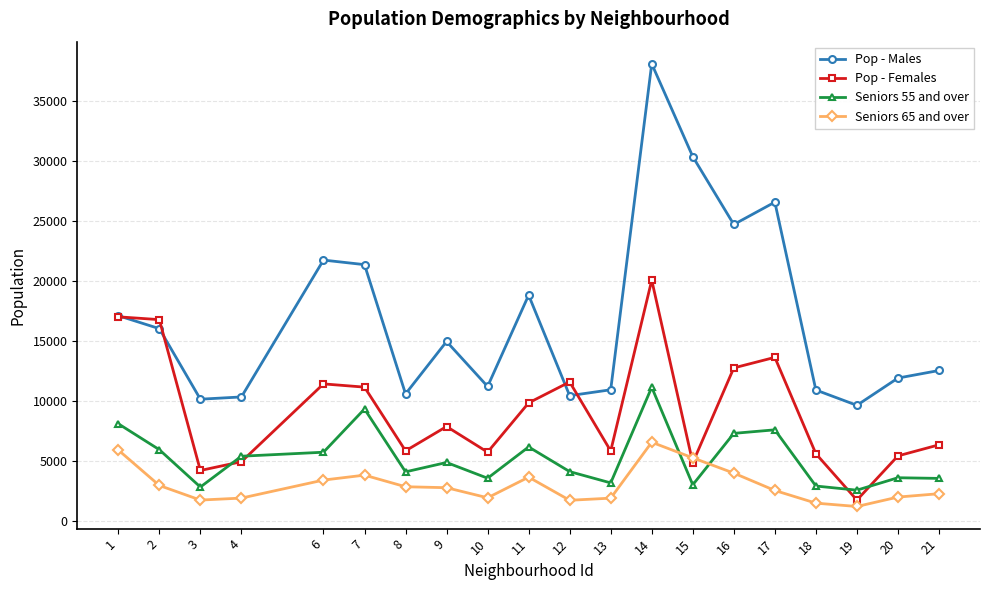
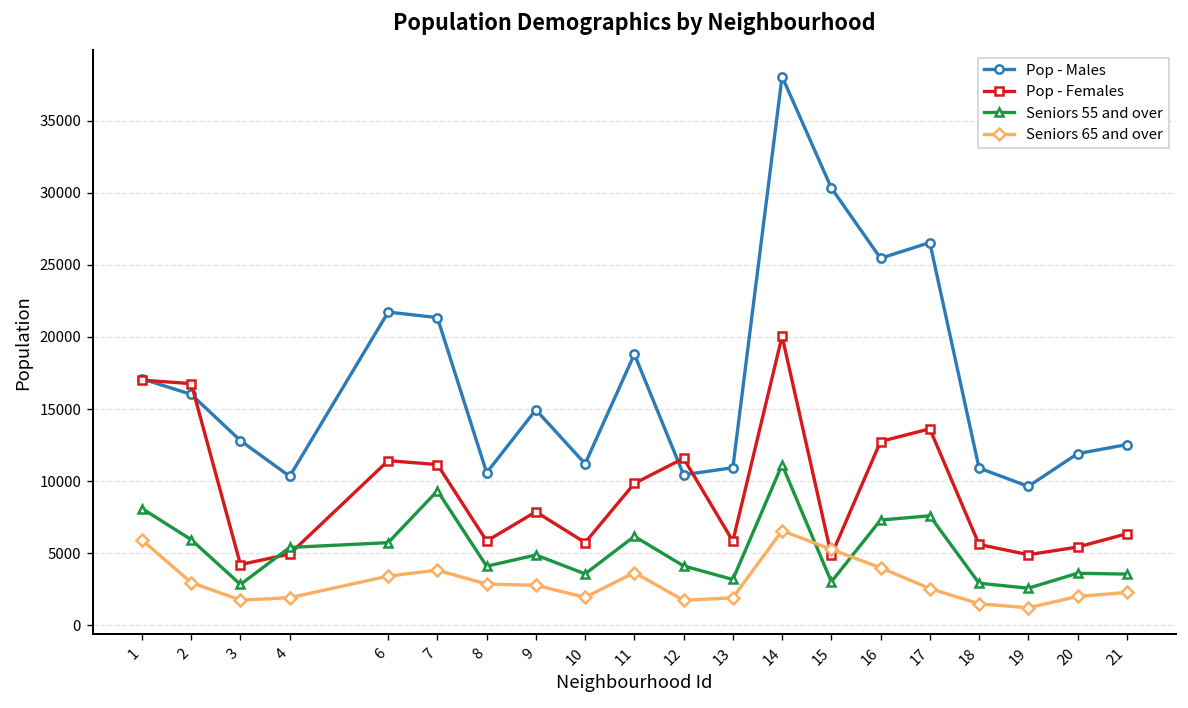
Pop - Males, 3: 10100 -> 12800
Pop - Males, 16: 24700 -> 25500
Pop - Females, 19: 1700 -> 4900
